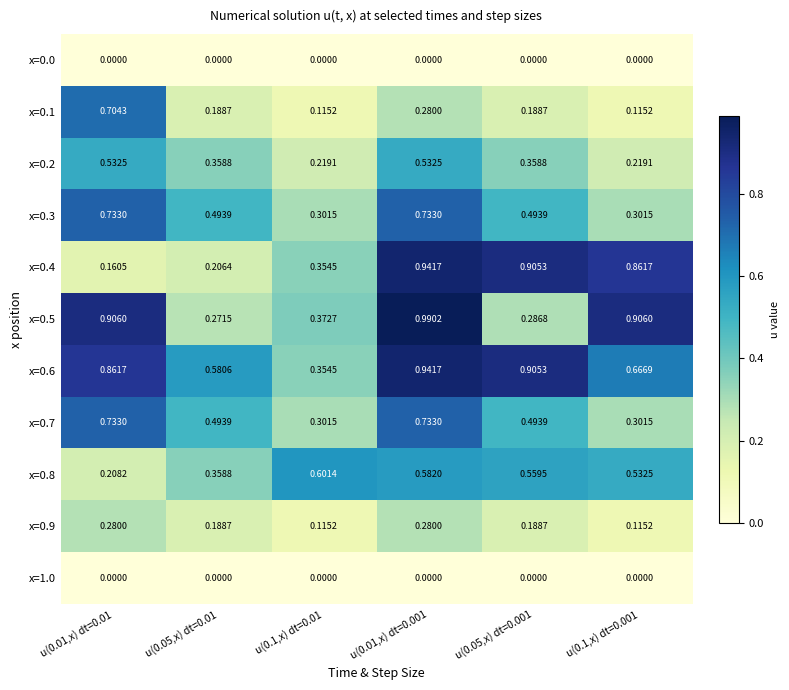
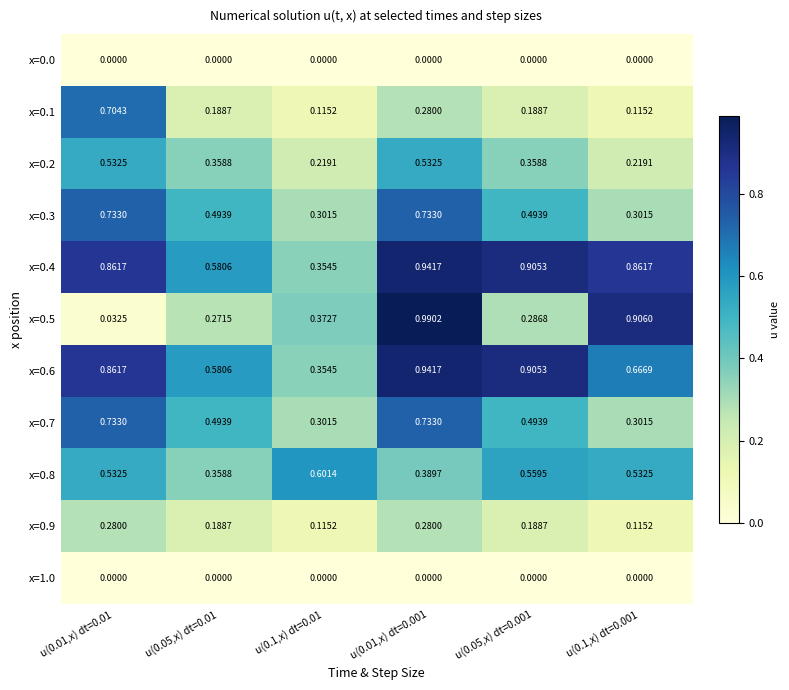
x=0.4, u(0.01,x) dt=0.01: 0.1605 -> 0.8617
x=0.4, u(0.05,x) dt=0.01: 0.2064 -> 0.5806
x=0.5, u(0.01,x) dt=0.01: 0.9060 -> 0.0325
x=0.8, u(0.01,x) dt=0.01: 0.2082 -> 0.5325
x=0.8, u(0.01,x) dt=0.001: 0.5820 -> 0.3897
